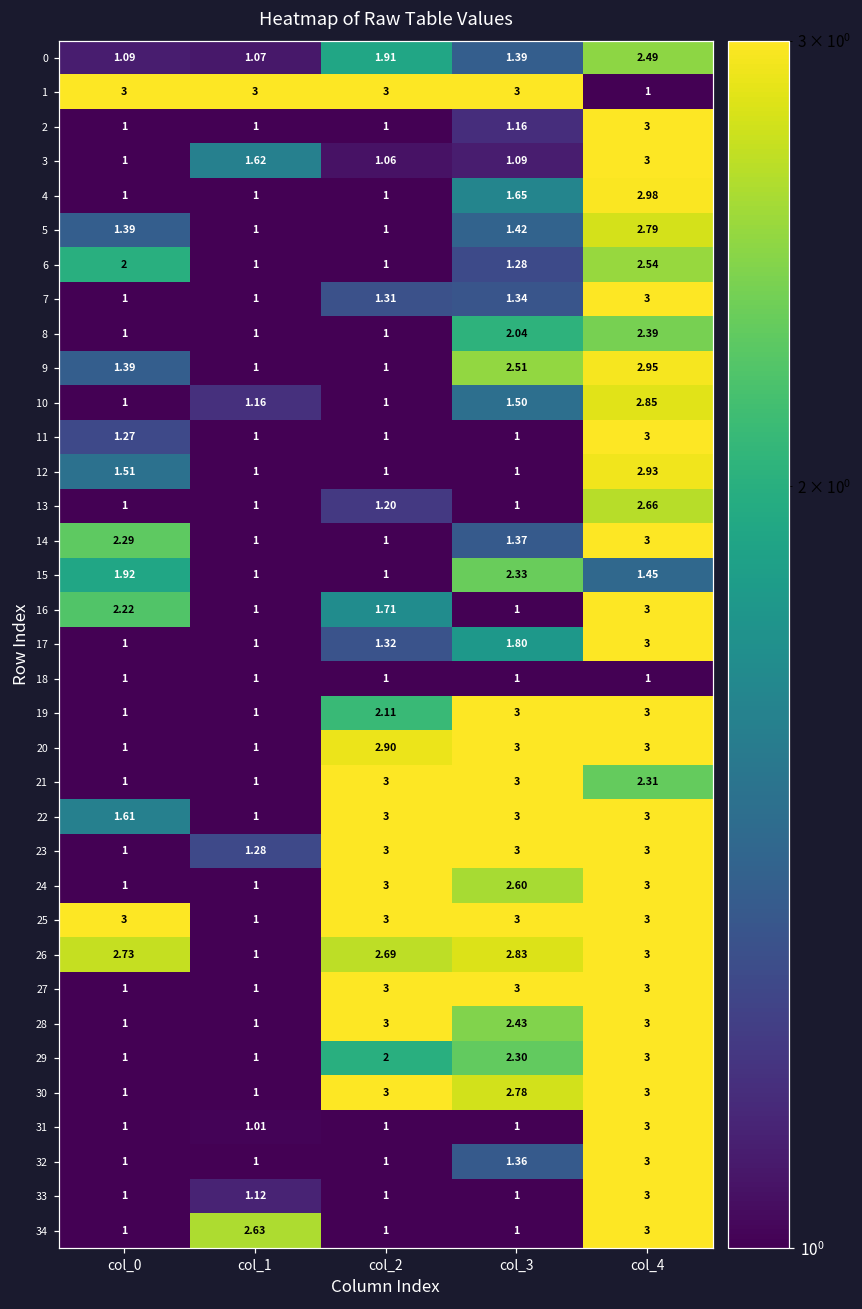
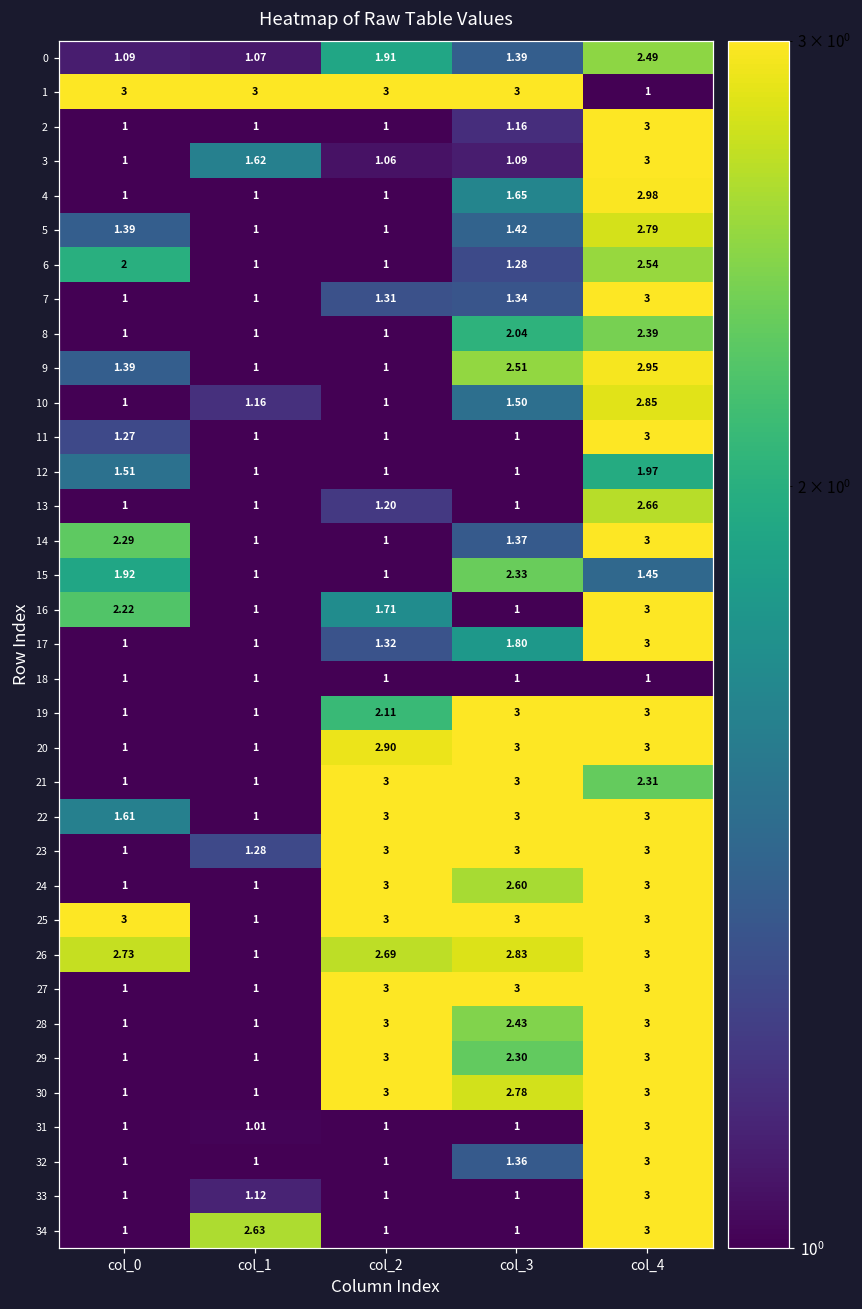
12, col_4: 2.93 -> 1.97
29, col_2: 2 -> 3
